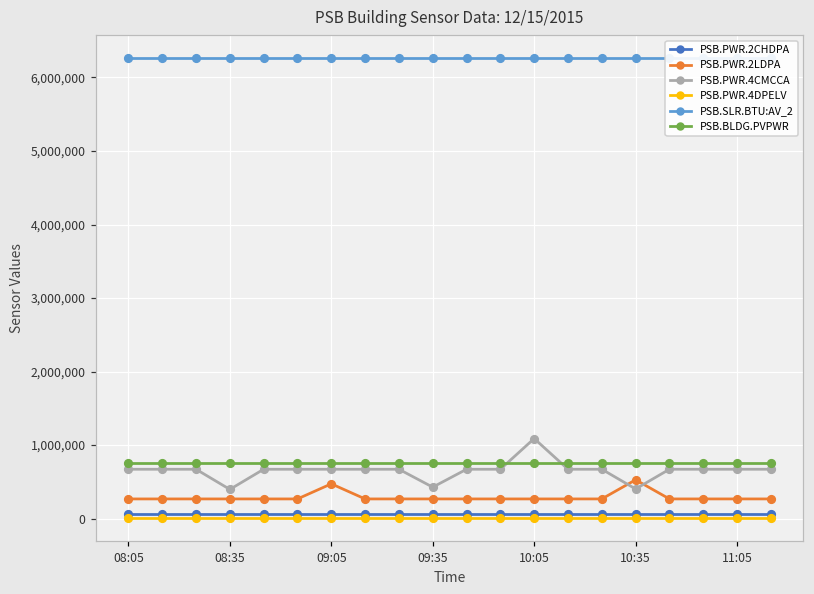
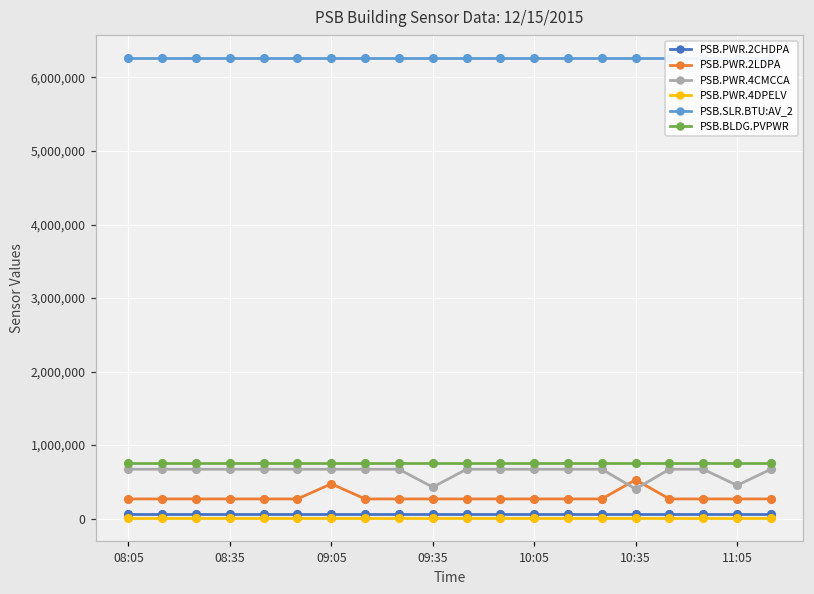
PSB.PWR.4CMCCA, 08:35: 400,000 -> 700,000
PSB.PWR.4CMCCA, 10:05: 1,100,000 -> 700,000
PSB.PWR.4CMCCA, 11:05: 700,000 -> 500,000
